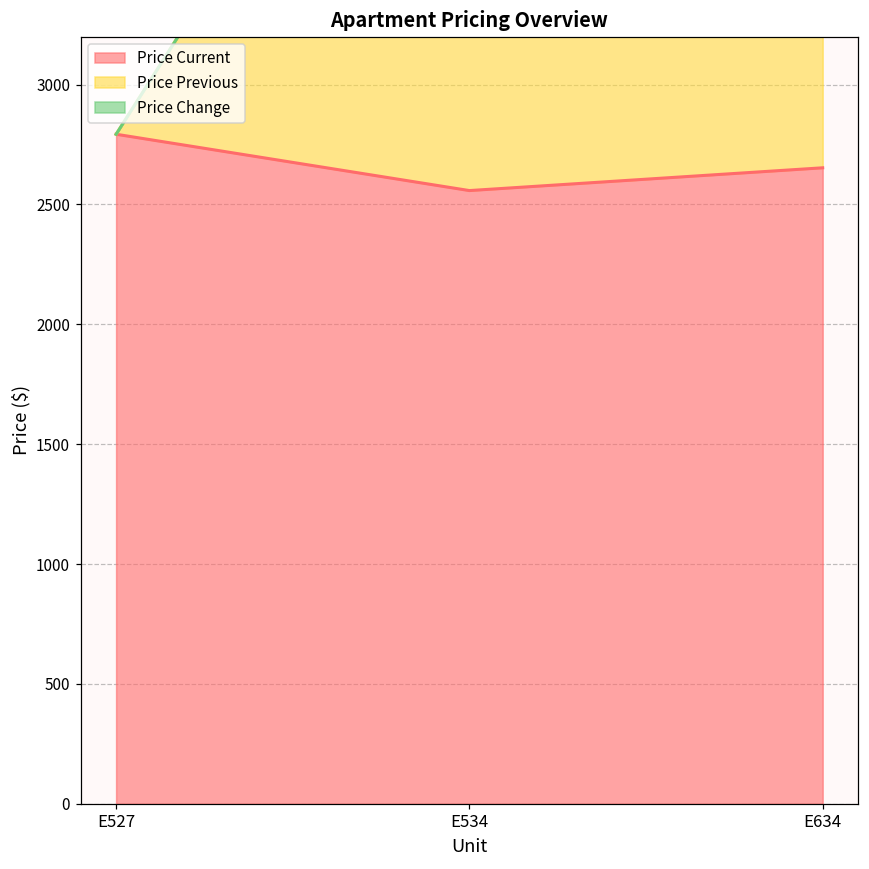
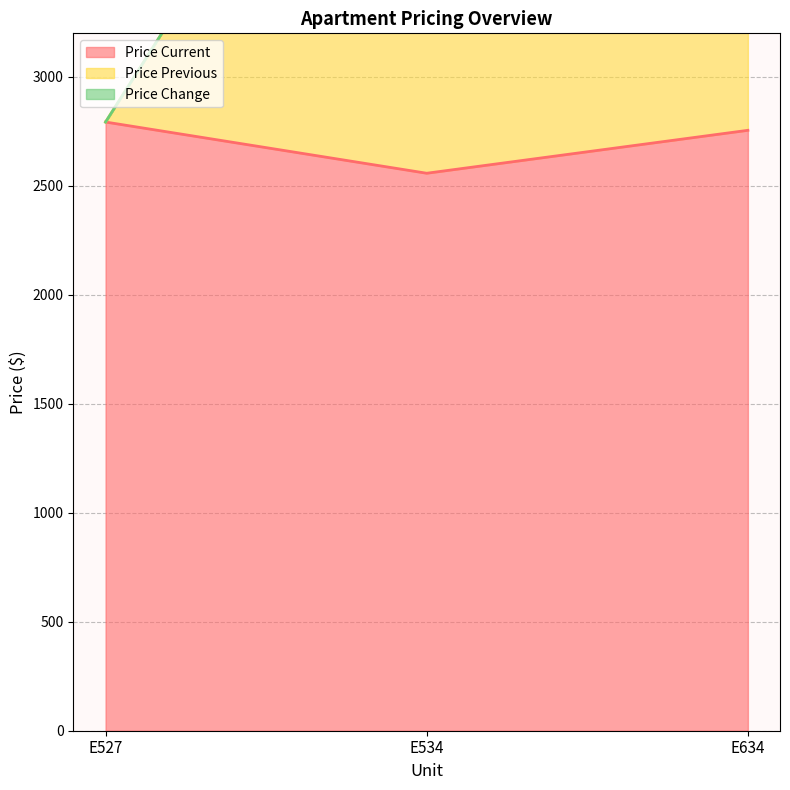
Price Current, E634: 2650 -> 2760
